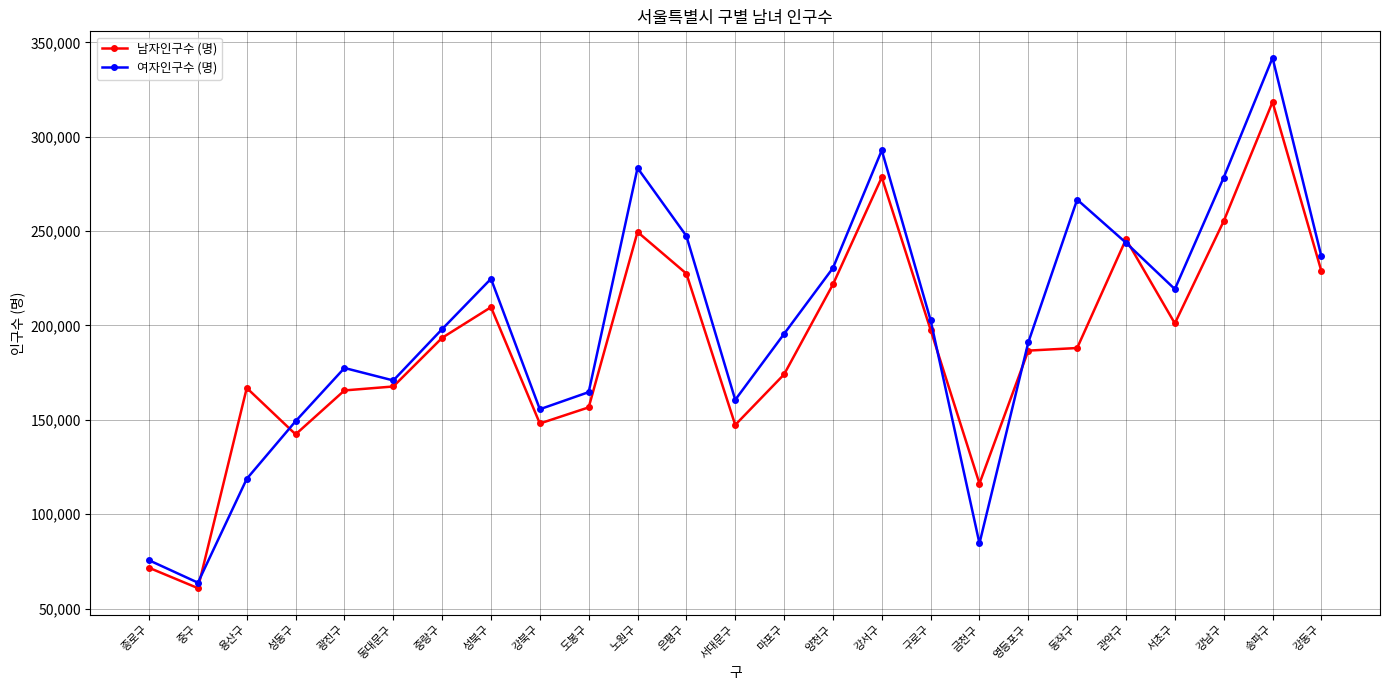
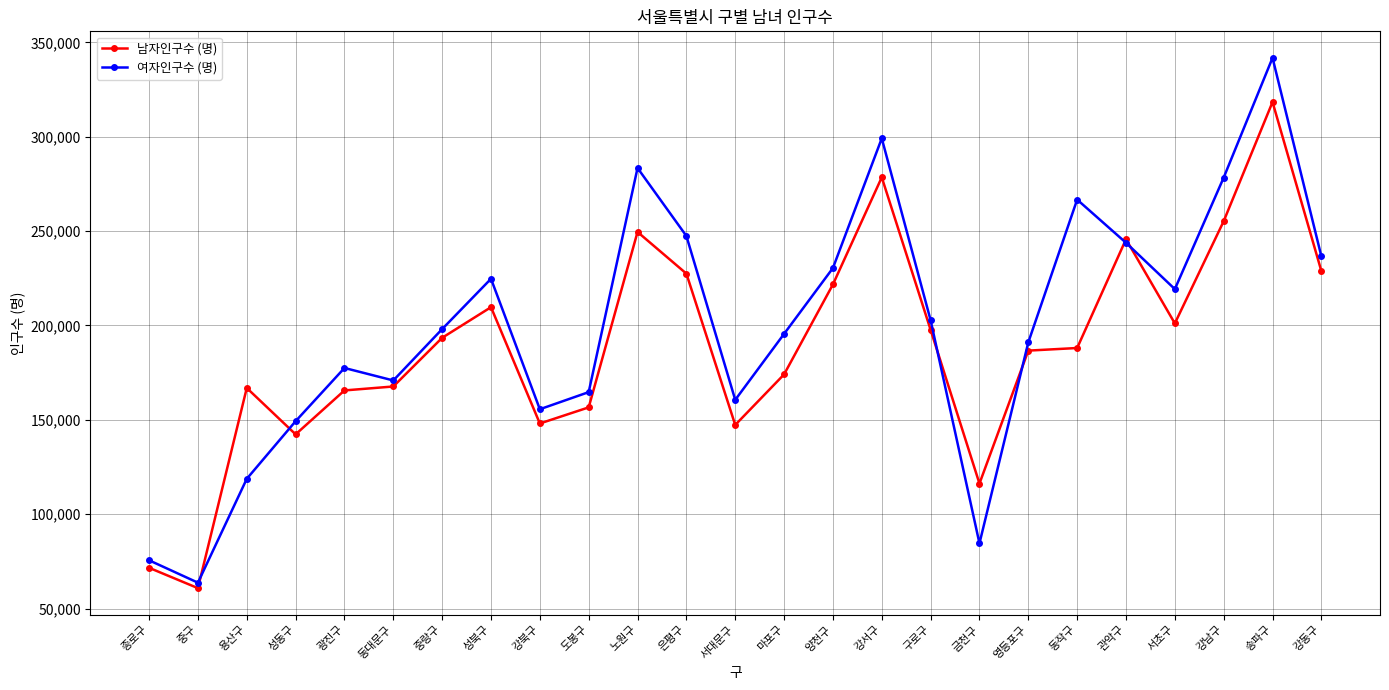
여자인구수 (명), 강서구: 293,000 -> 299,000
